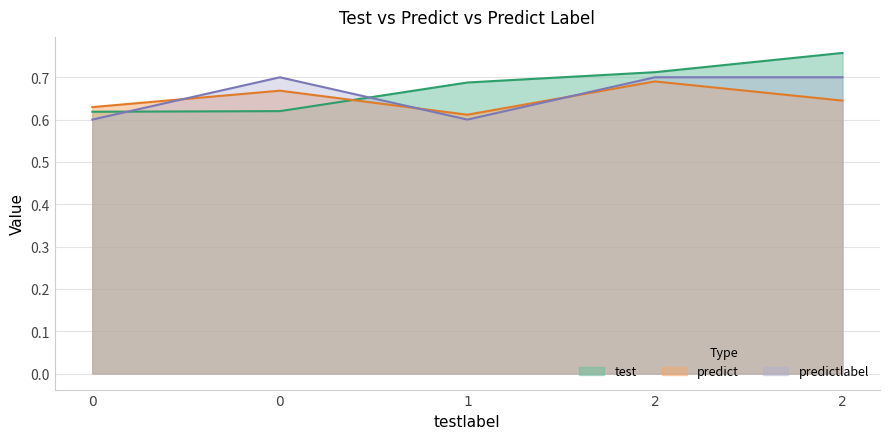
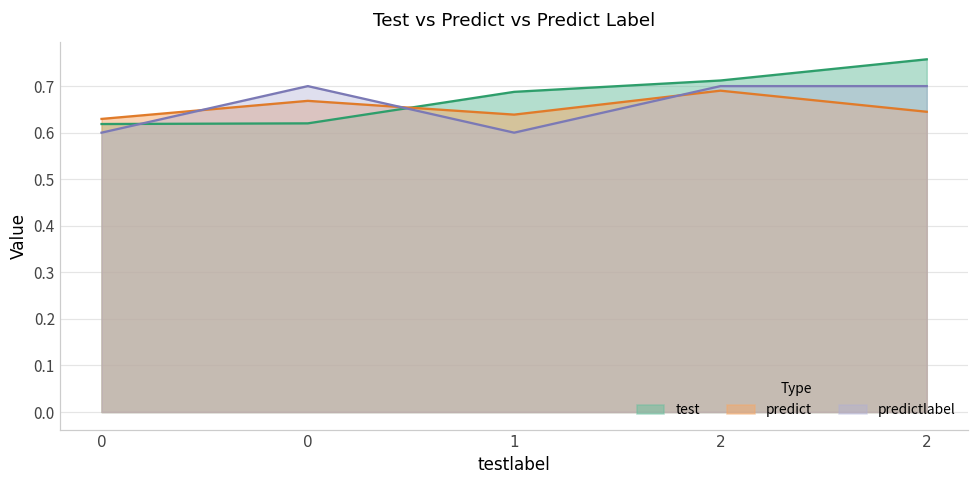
predict, 1: 0.61 -> 0.64
